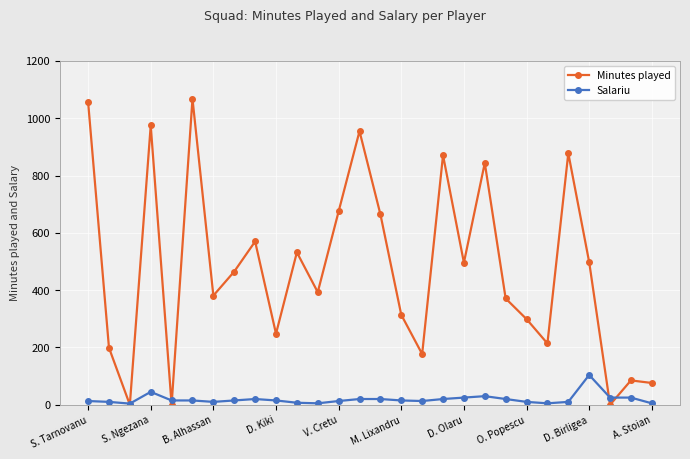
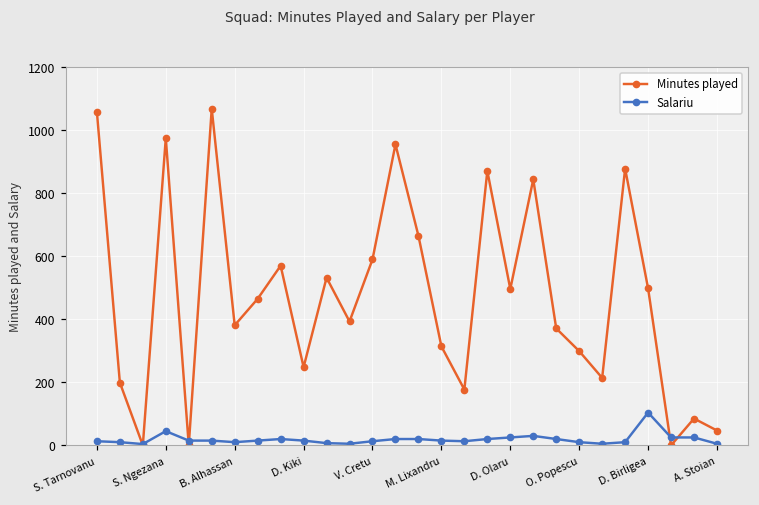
Minutes played, V. Cretu: 680 -> 590
Minutes played, A. Stoian: 80 -> 50
